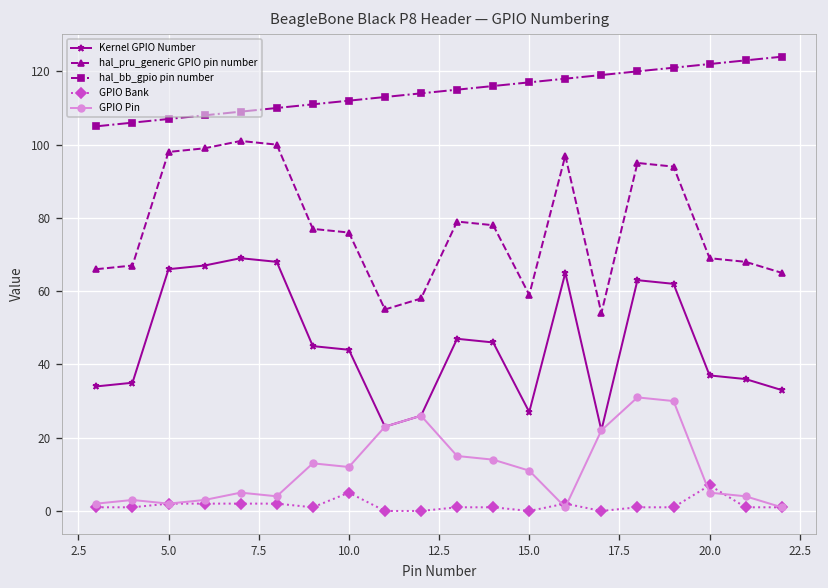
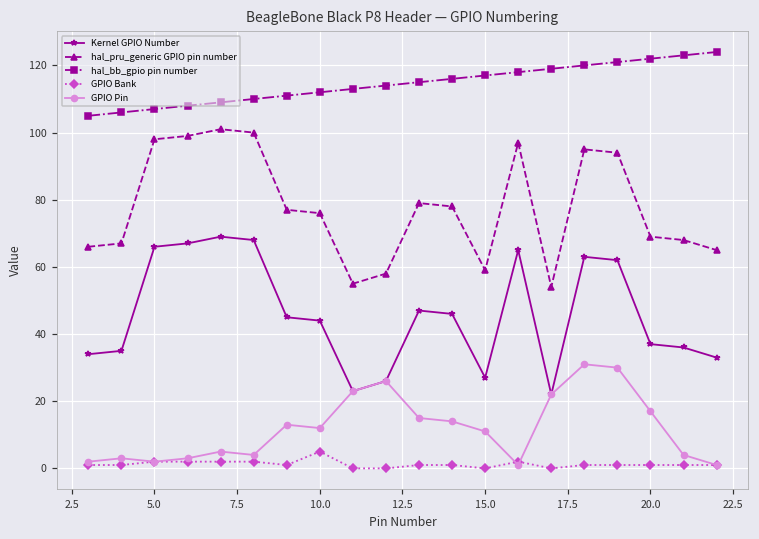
GPIO Bank, 20.0: 7 -> 1
GPIO Pin, 20.0: 5 -> 17
